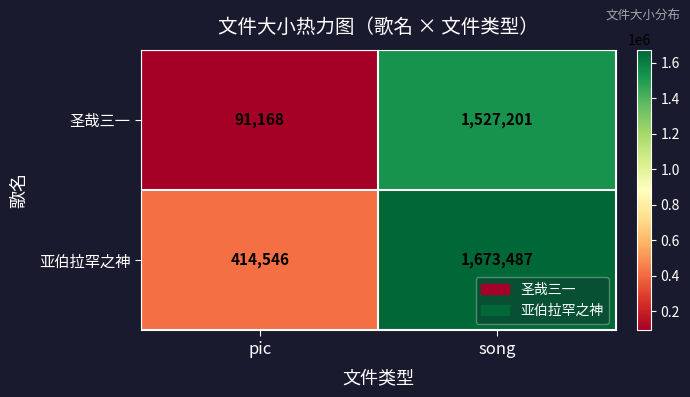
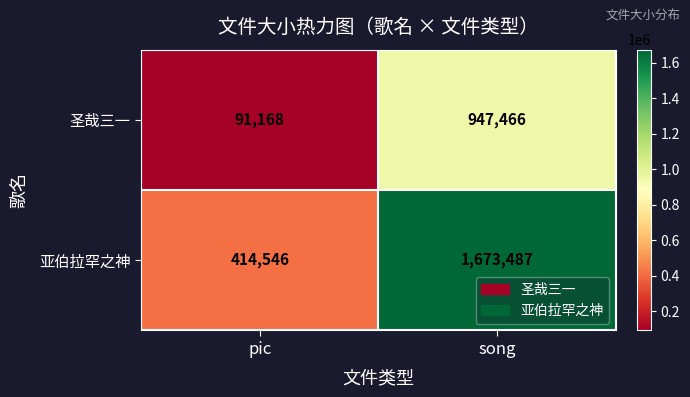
圣哉三一, song: 1,527,201 -> 947,466
